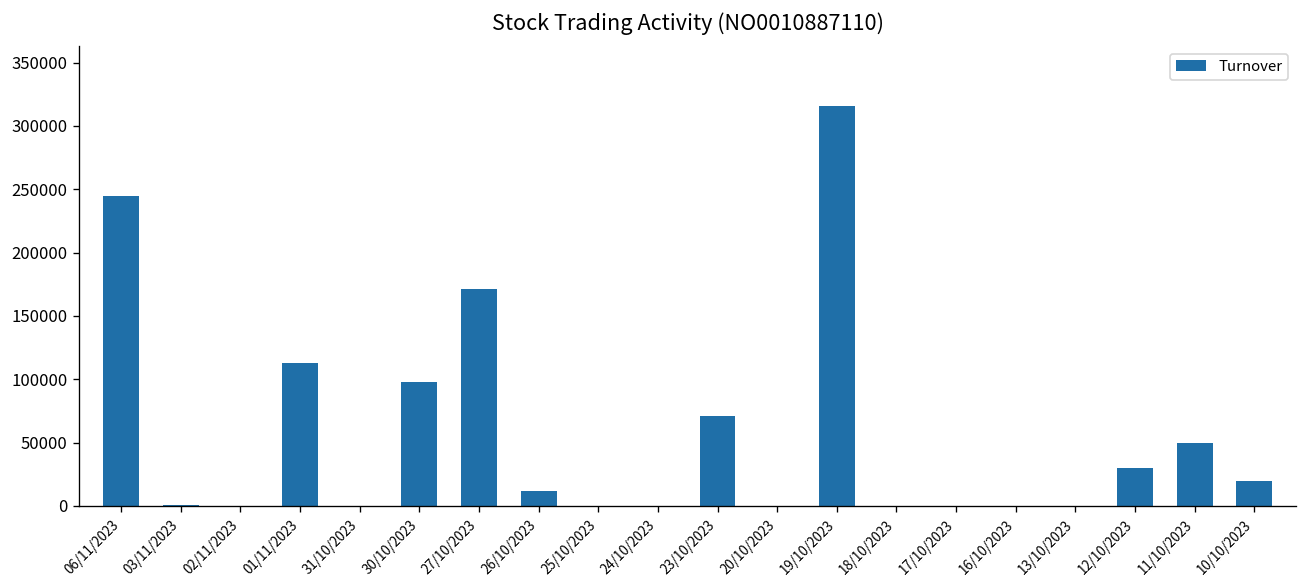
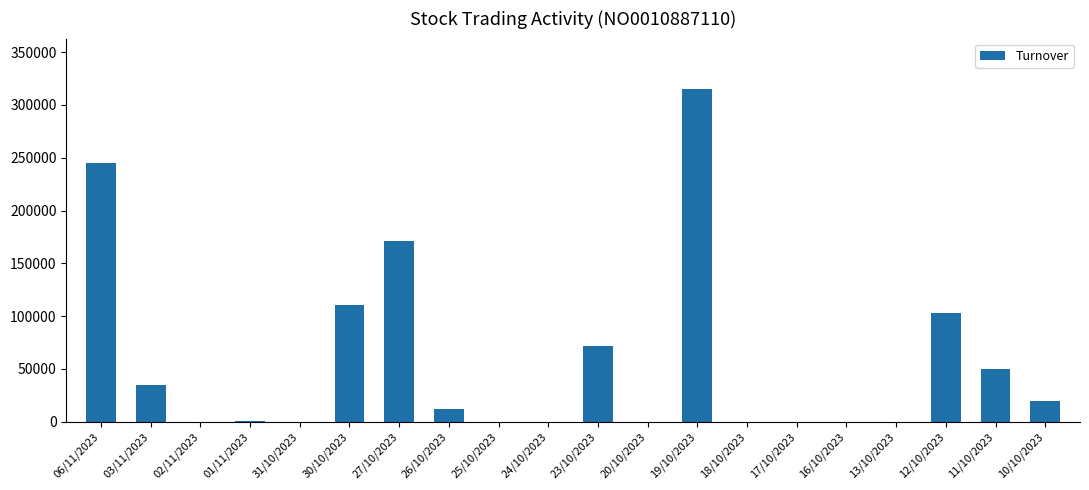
03/11/2023: 1000 -> 35000
01/11/2023: 113000 -> 0
30/10/2023: 98000 -> 111000
12/10/2023: 30000 -> 103000
